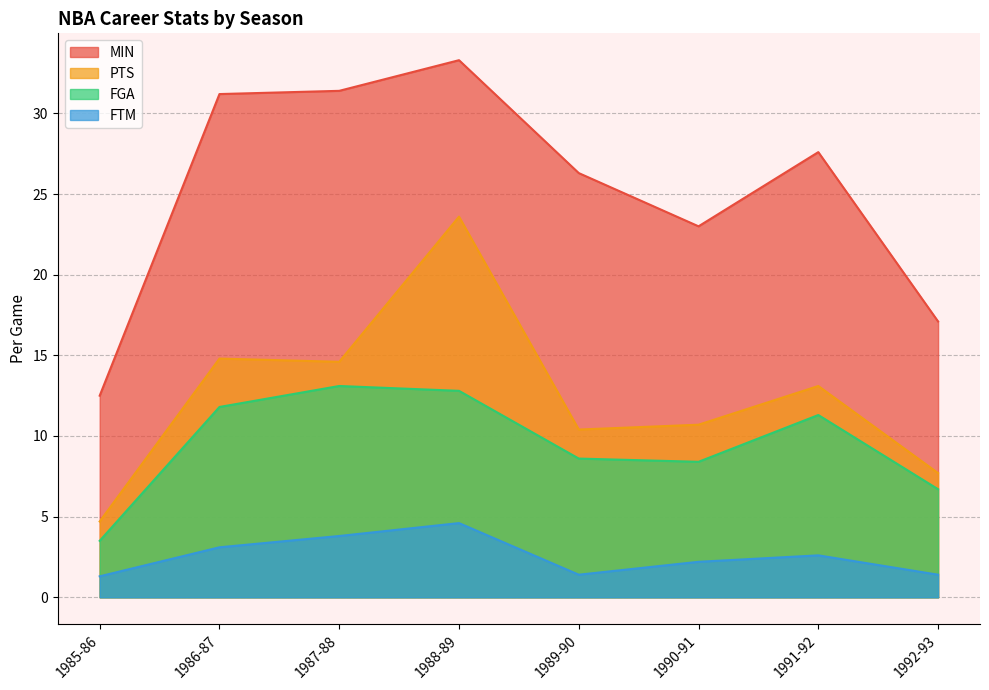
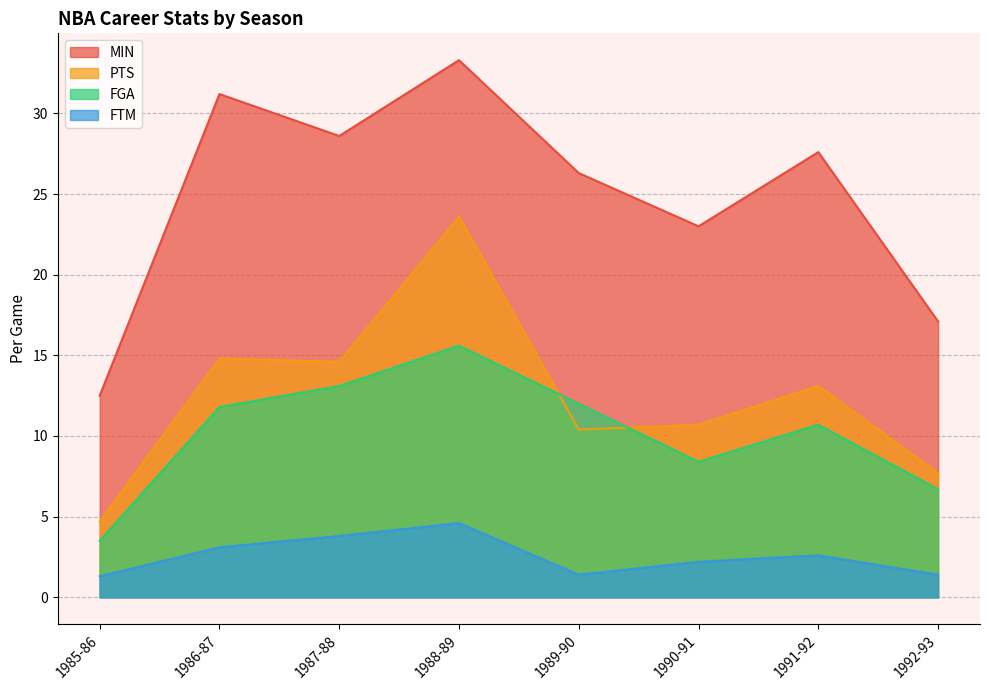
MIN, 1987-88: 31.4 -> 28.6
FGA, 1988-89: 12.8 -> 15.6
FGA, 1989-90: 8.6 -> 12.0
FGA, 1991-92: 11.3 -> 10.7
